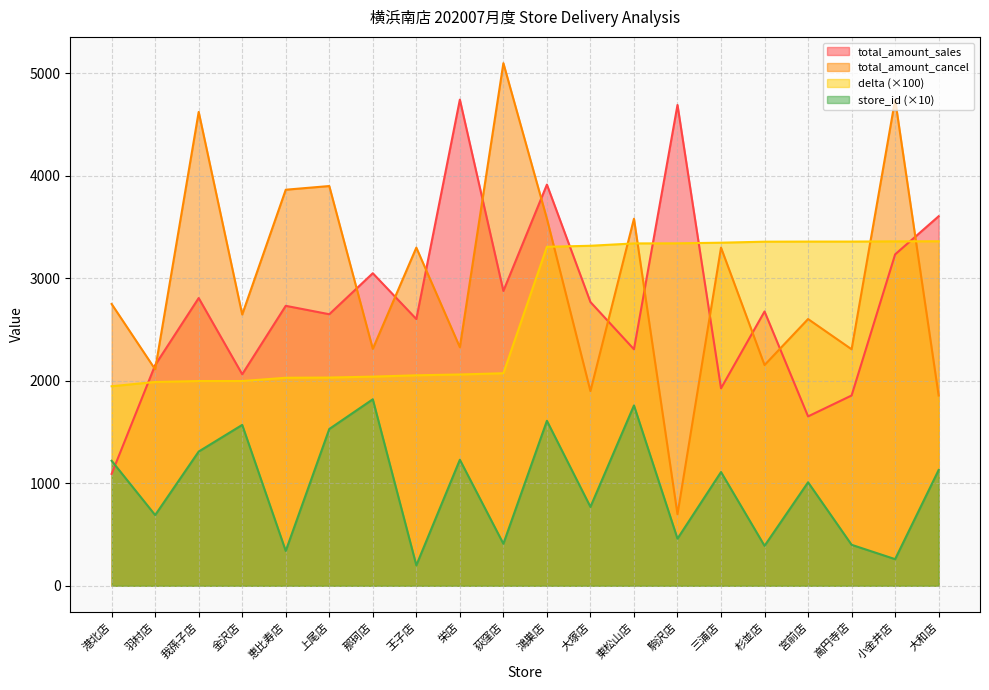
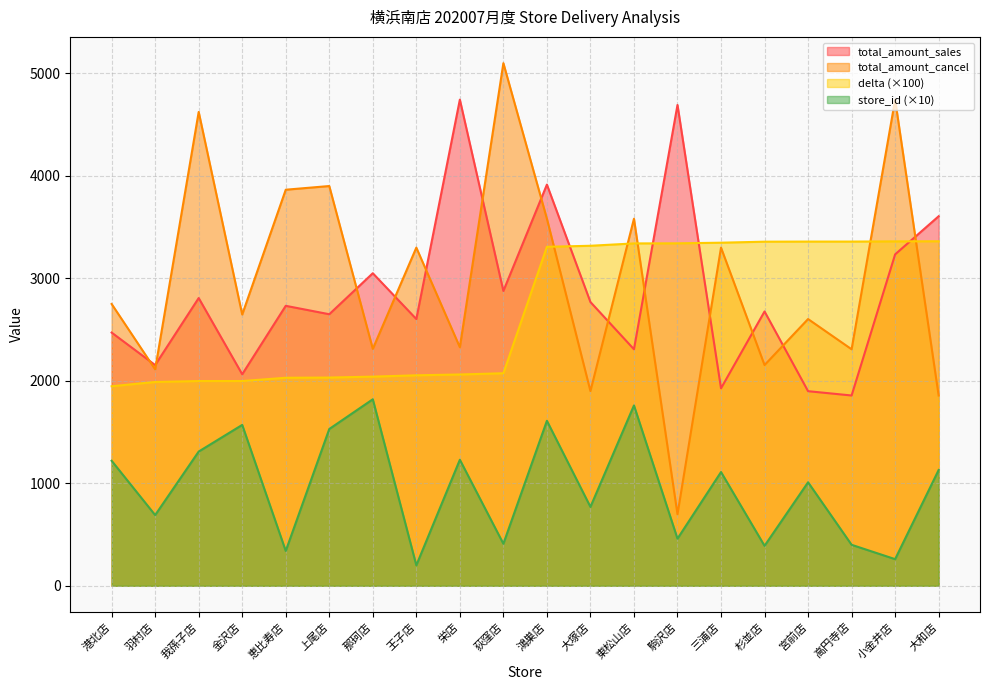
total_amount_sales, 港北店: 1090 -> 2470
total_amount_sales, 宮前店: 1650 -> 1900
